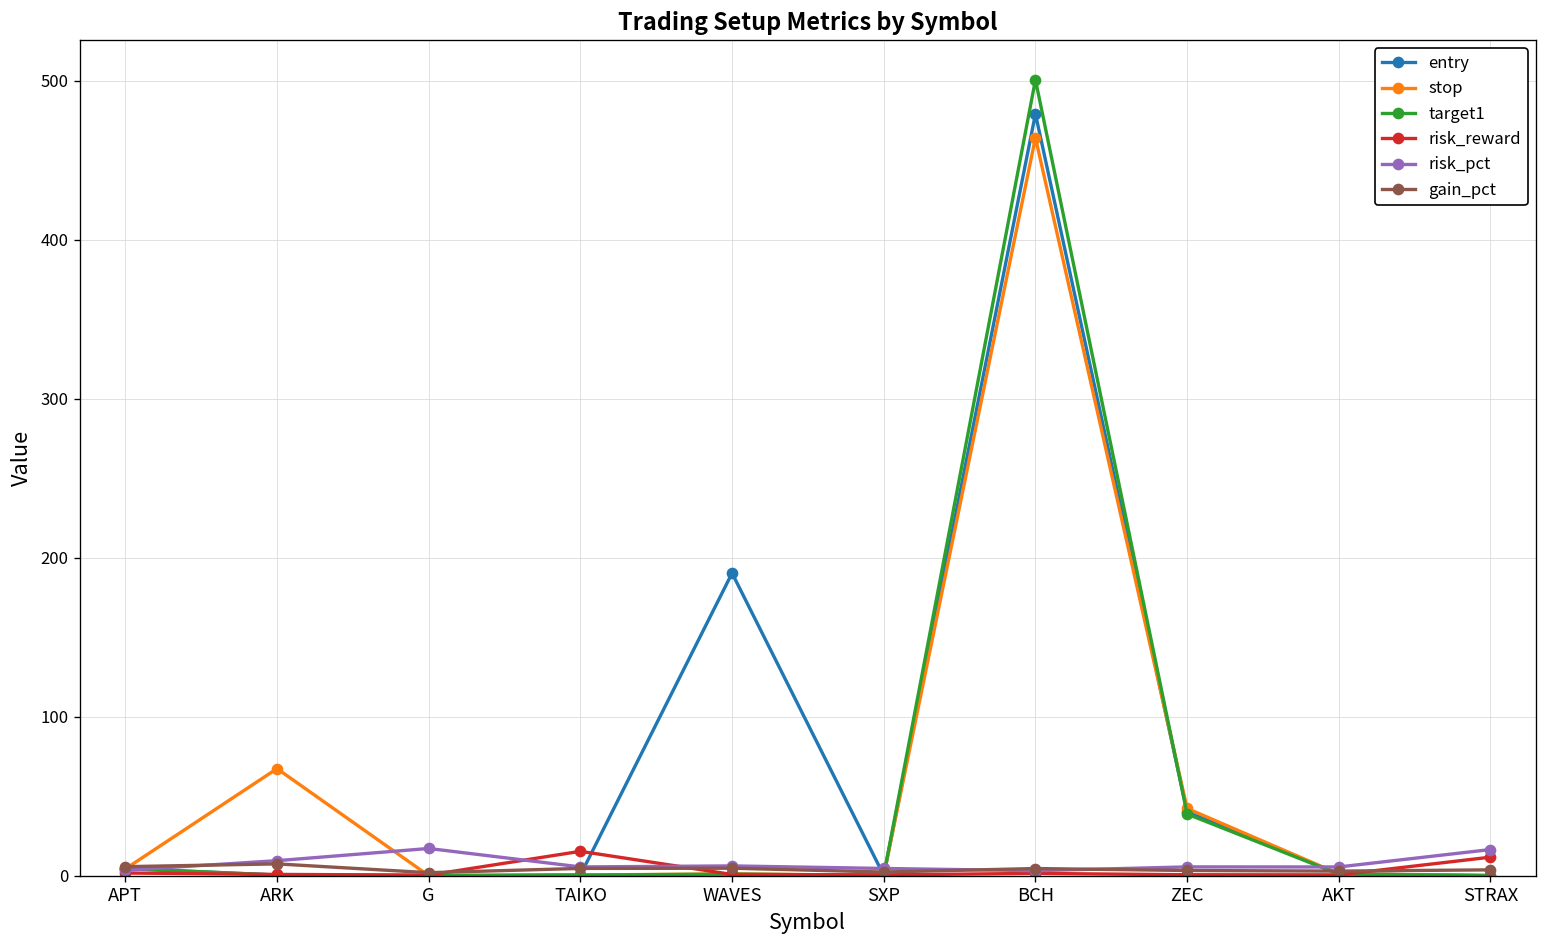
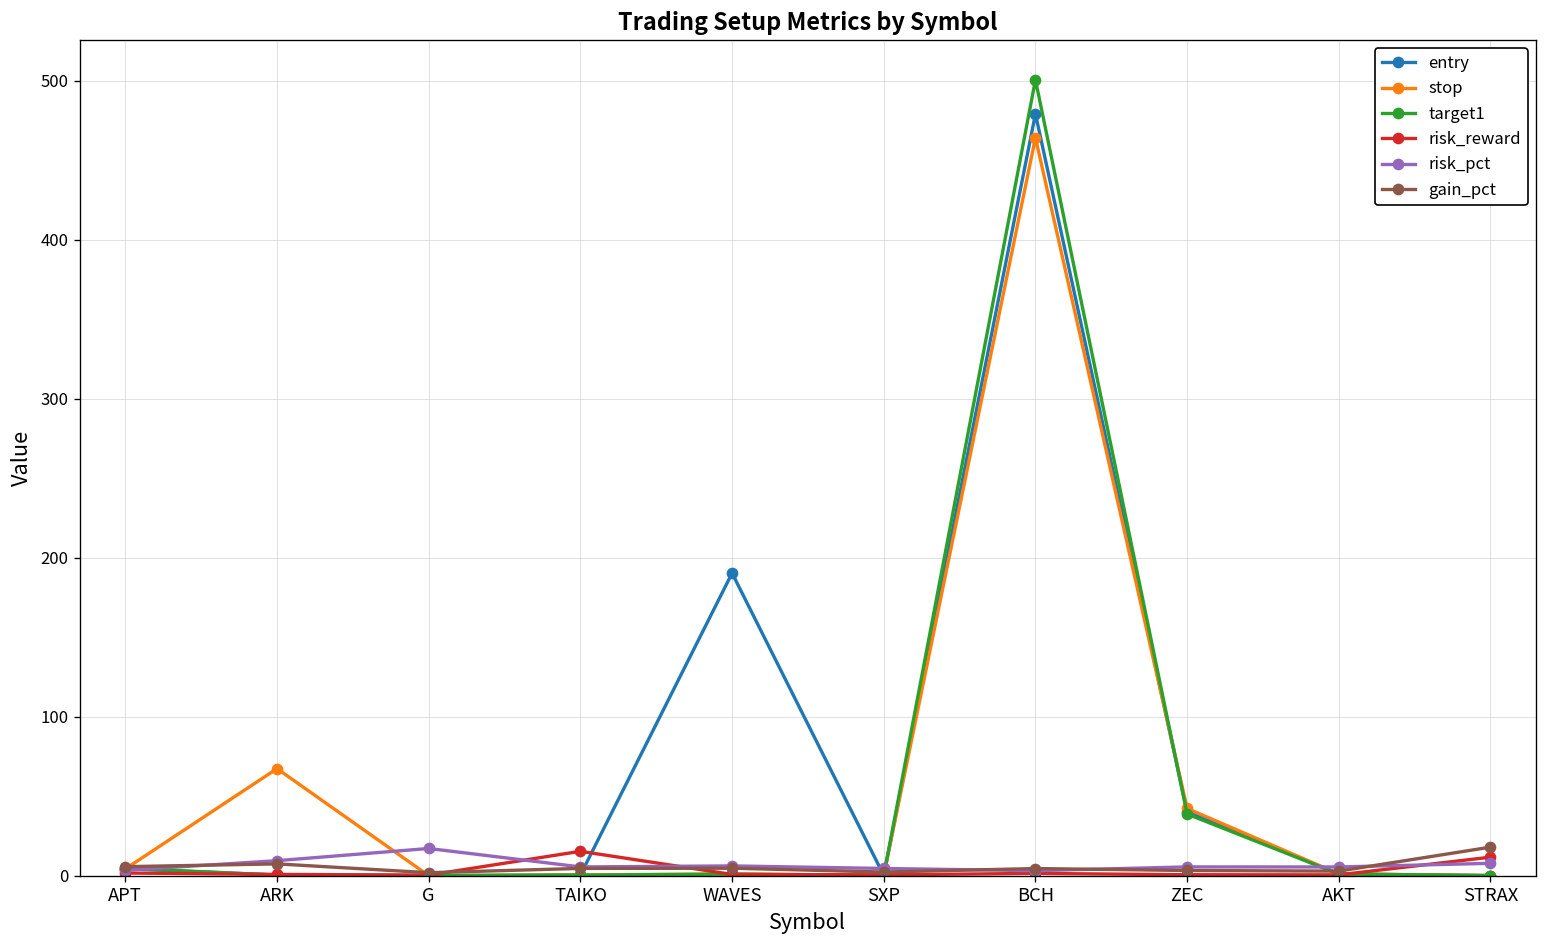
risk_pct, STRAX: 16 -> 8
gain_pct, STRAX: 4 -> 18
